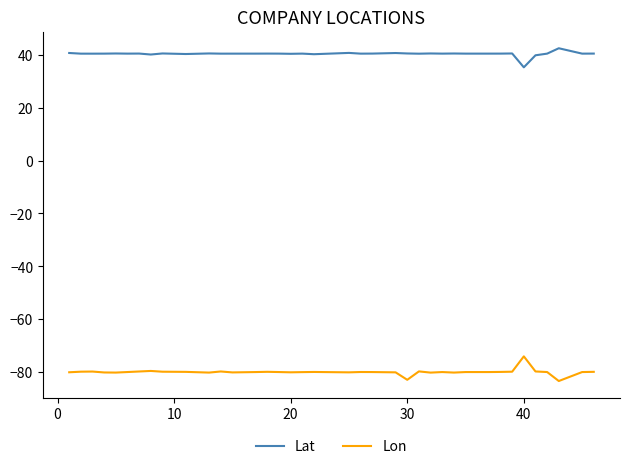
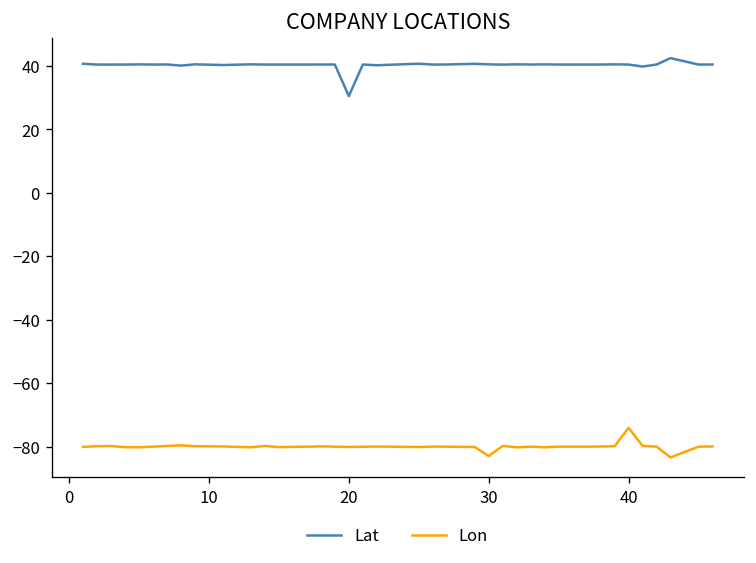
Lat, 20: 40 -> 31
Lat, 40: 35 -> 40
